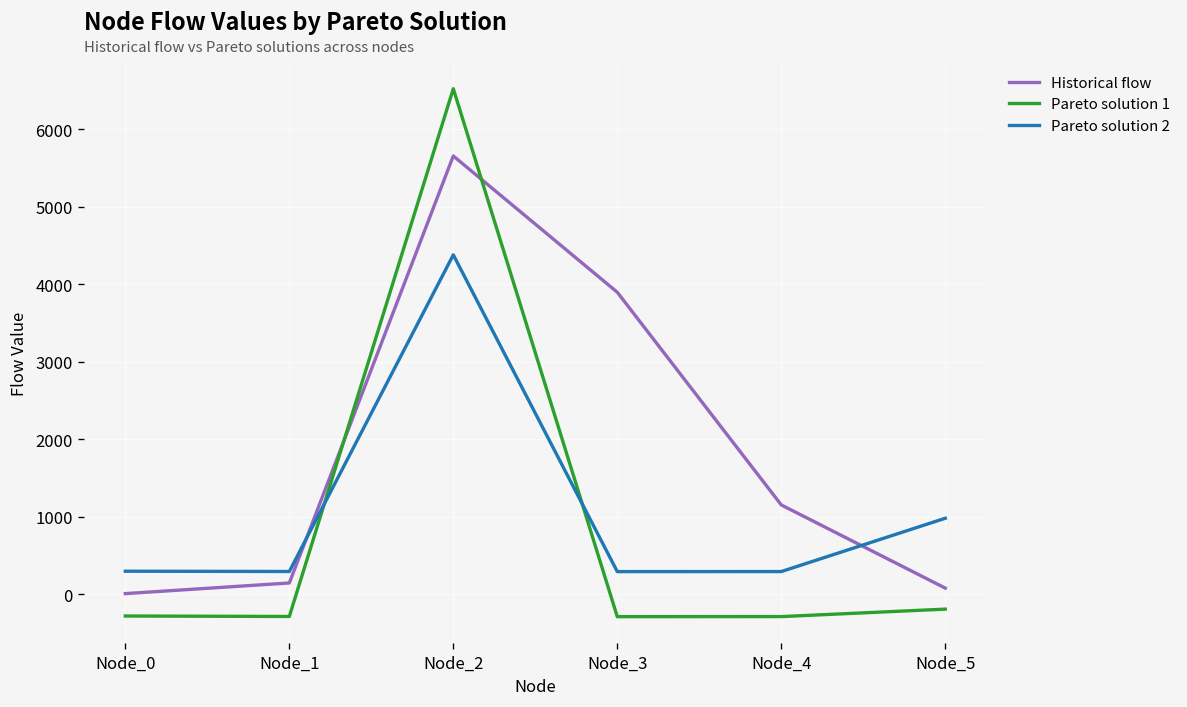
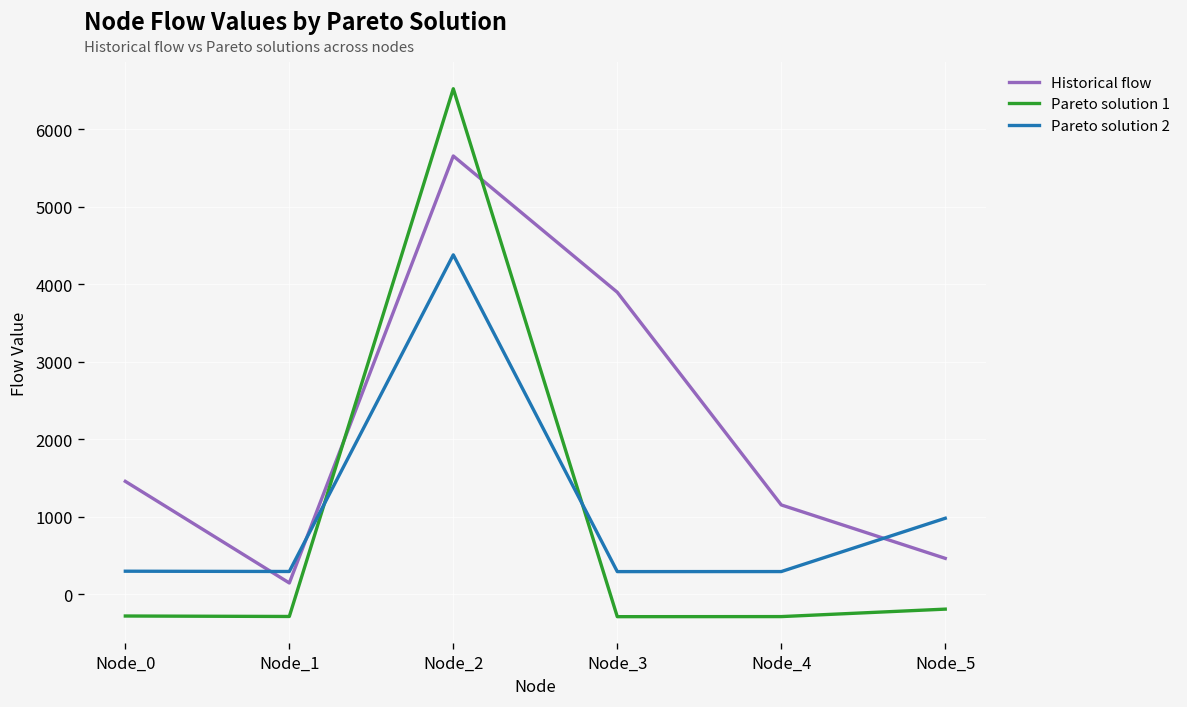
Historical flow, Node_0: 0 -> 1500
Historical flow, Node_5: 100 -> 500
